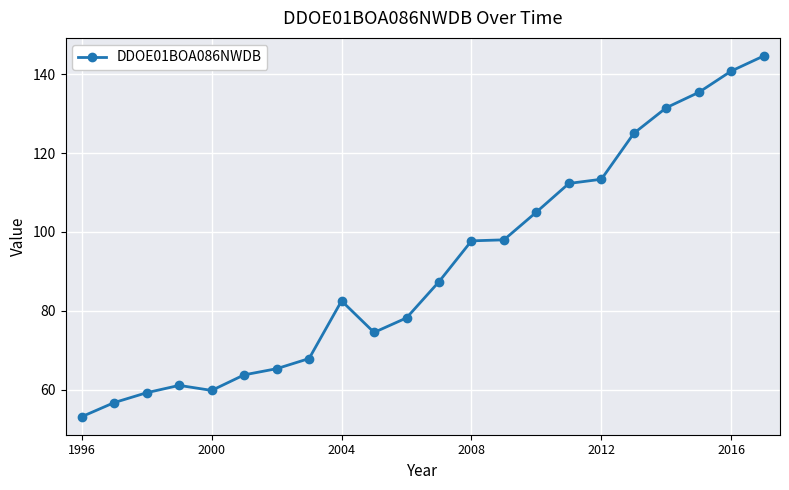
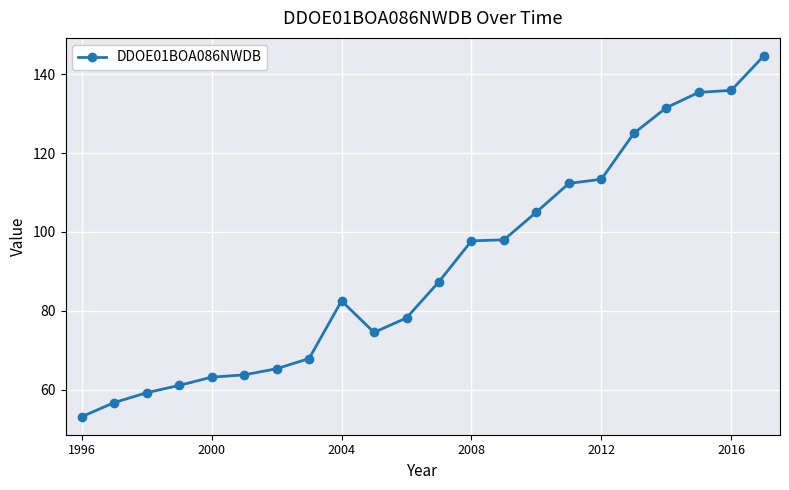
2000: 60 -> 63
2016: 141 -> 136
